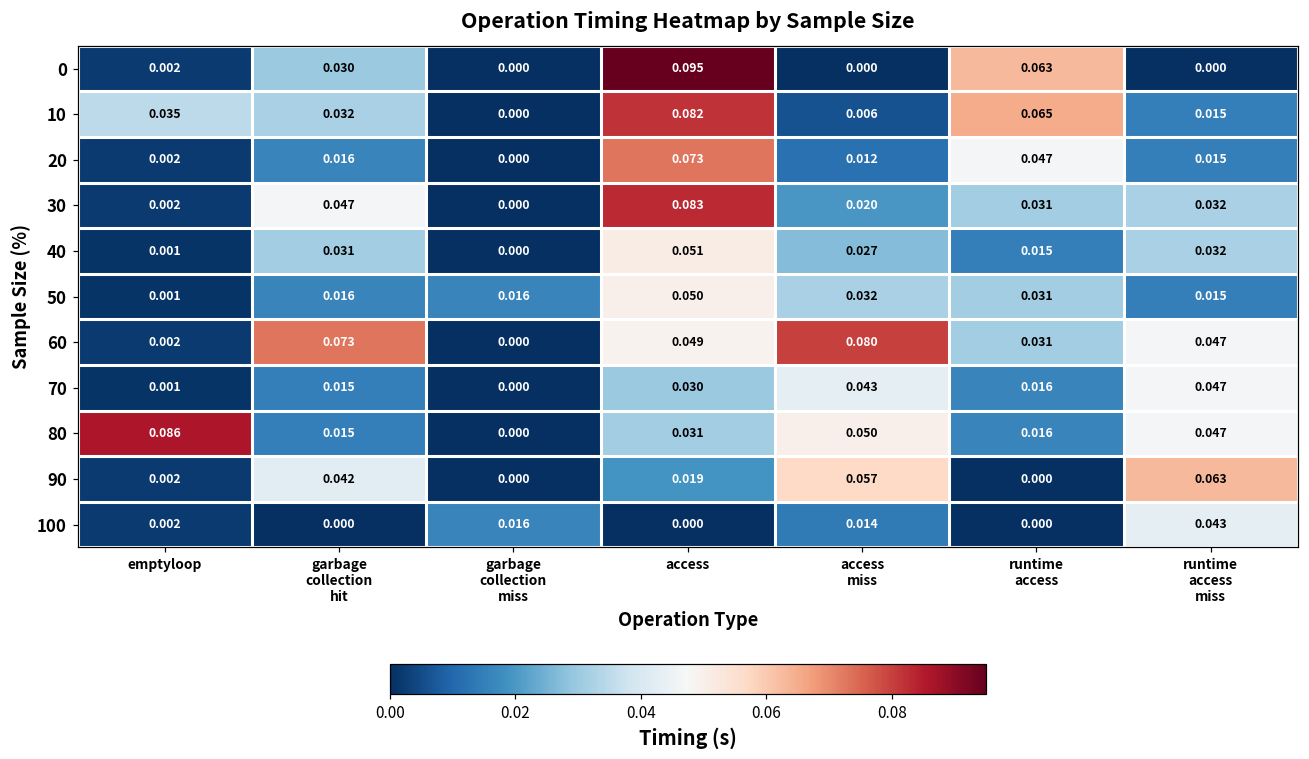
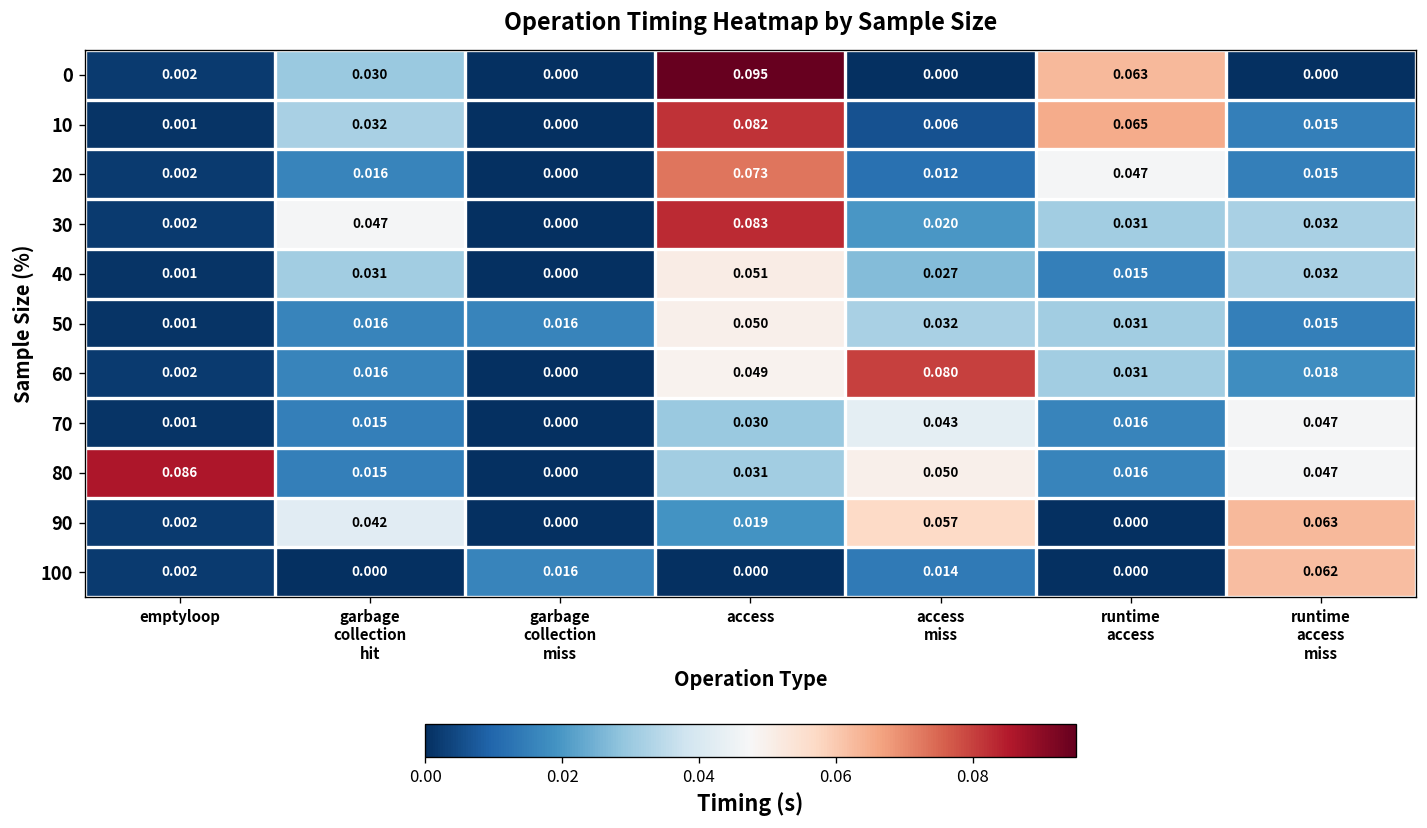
10, emptyloop: 0.035 -> 0.001
60, garbage collection hit: 0.073 -> 0.016
60, runtime access miss: 0.047 -> 0.018
100, runtime access miss: 0.043 -> 0.062
